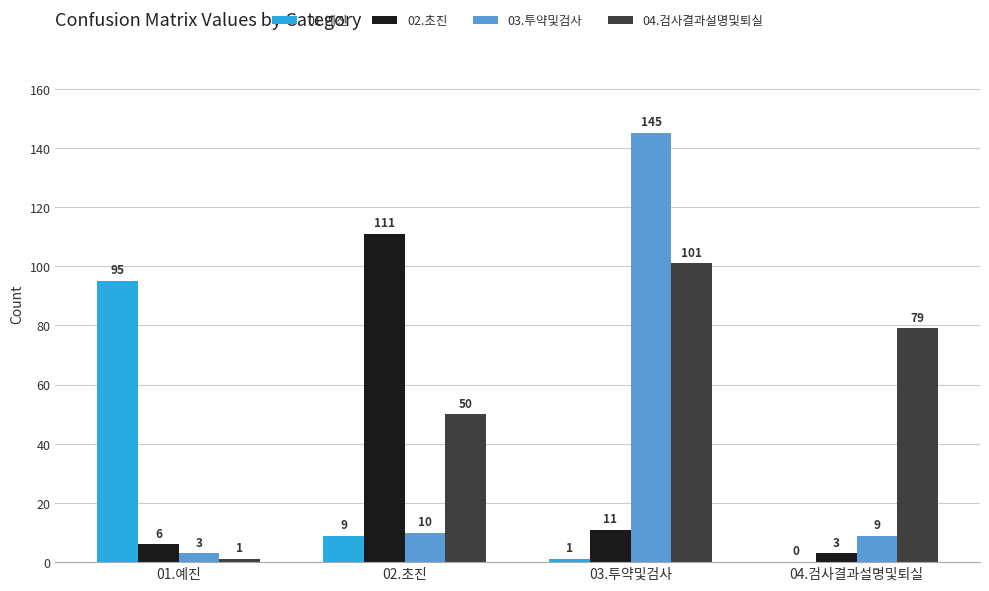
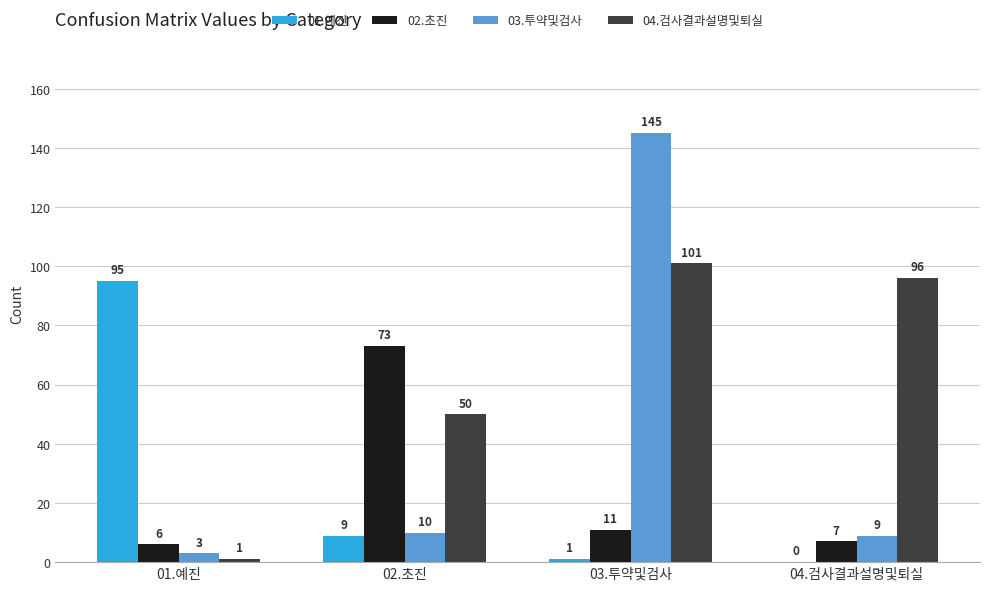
02.초진, 02.초진: 111 -> 73
02.초진, 04.검사결과설명및퇴실: 3 -> 7
04.검사결과설명및퇴실, 04.검사결과설명및퇴실: 79 -> 96
